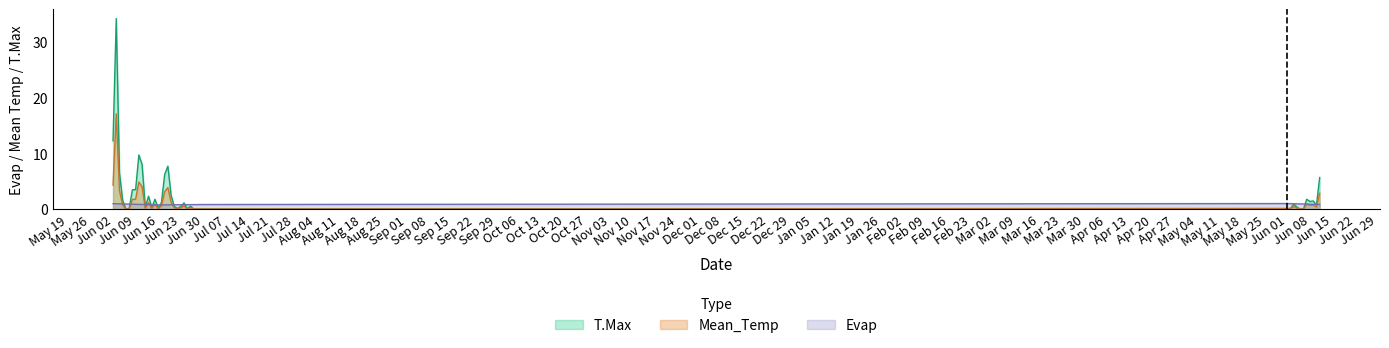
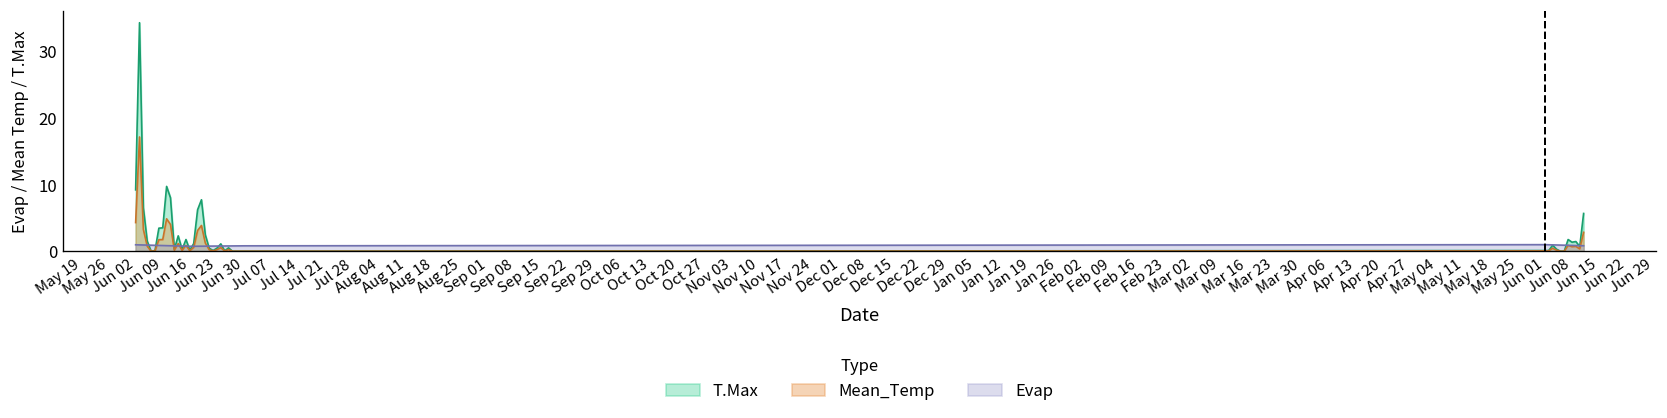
T.Max, Jun 02: 12 -> 9
